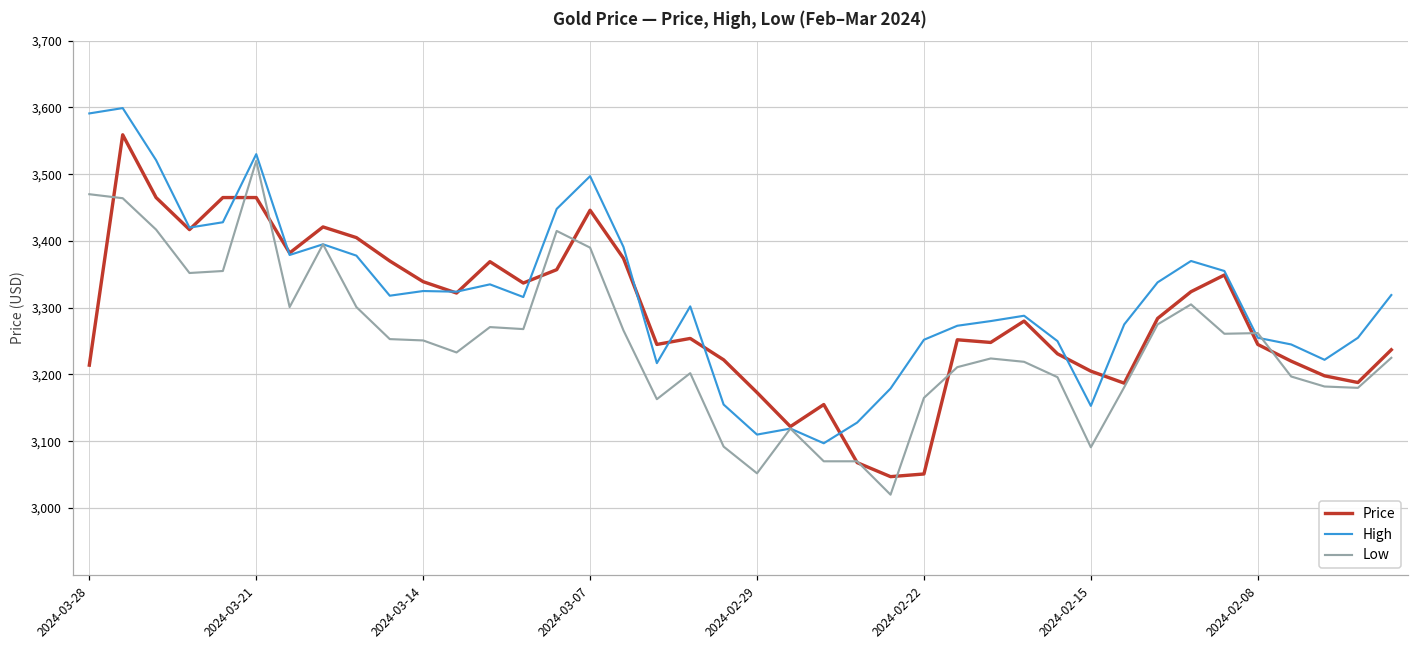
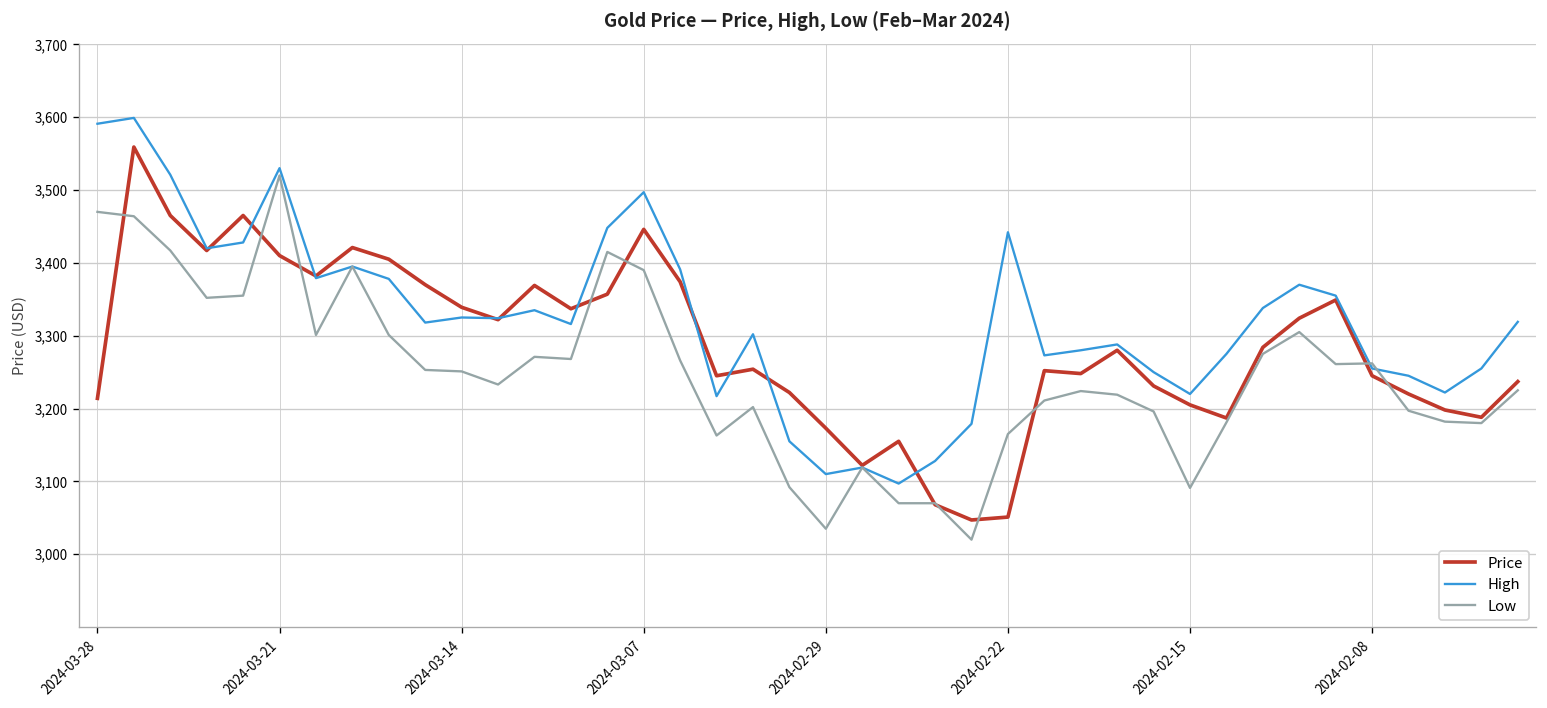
Price, 2024-03-21: 3,470 -> 3,410
Low, 2024-02-29: 3,050 -> 3,040
High, 2024-02-22: 3,250 -> 3,440
High, 2024-02-15: 3,150 -> 3,220
